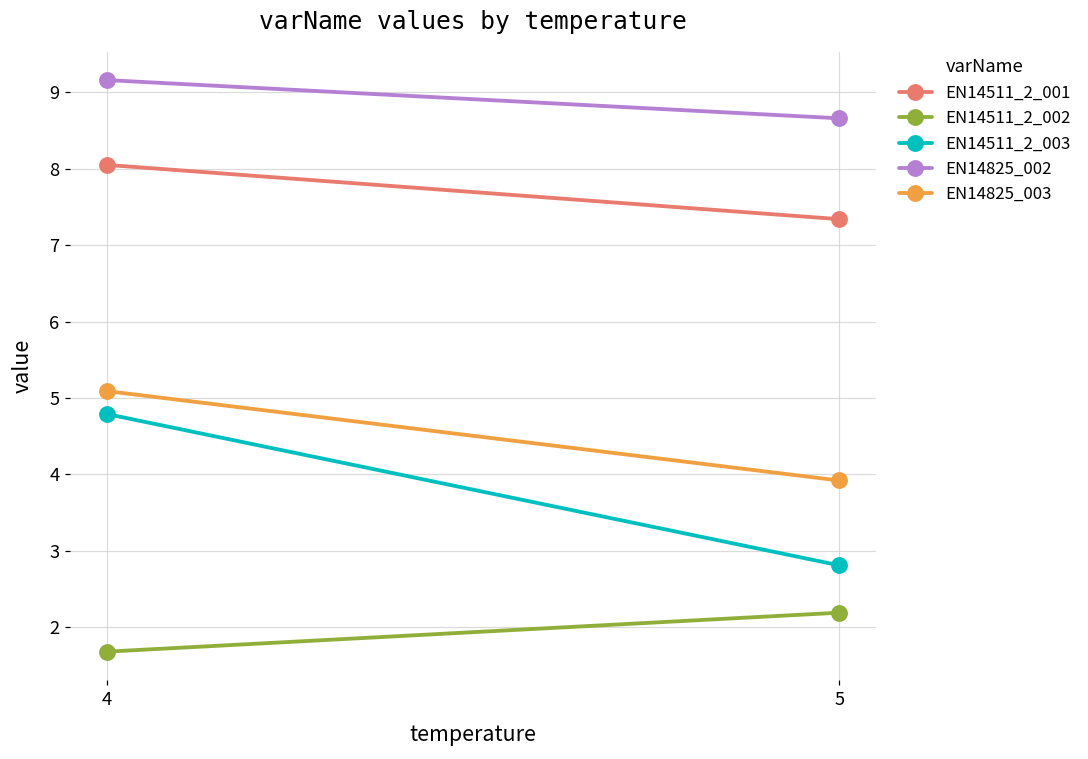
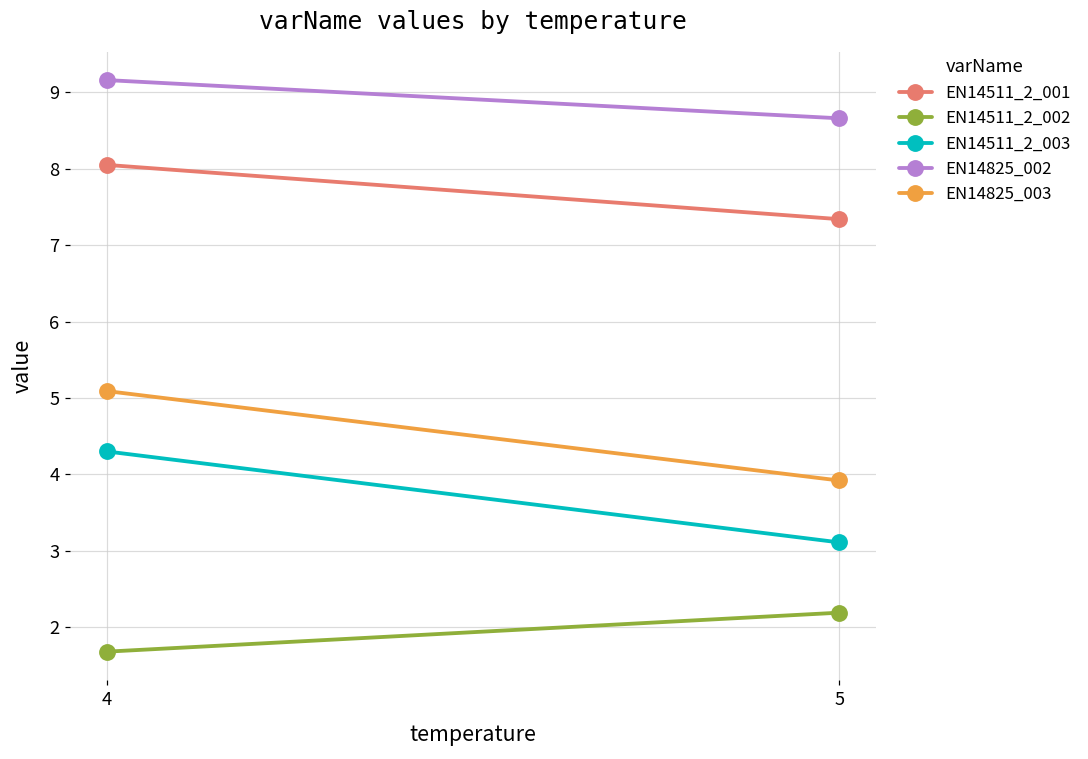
EN14511_2_003, 4: 4.8 -> 4.3
EN14511_2_003, 5: 2.8 -> 3.1
